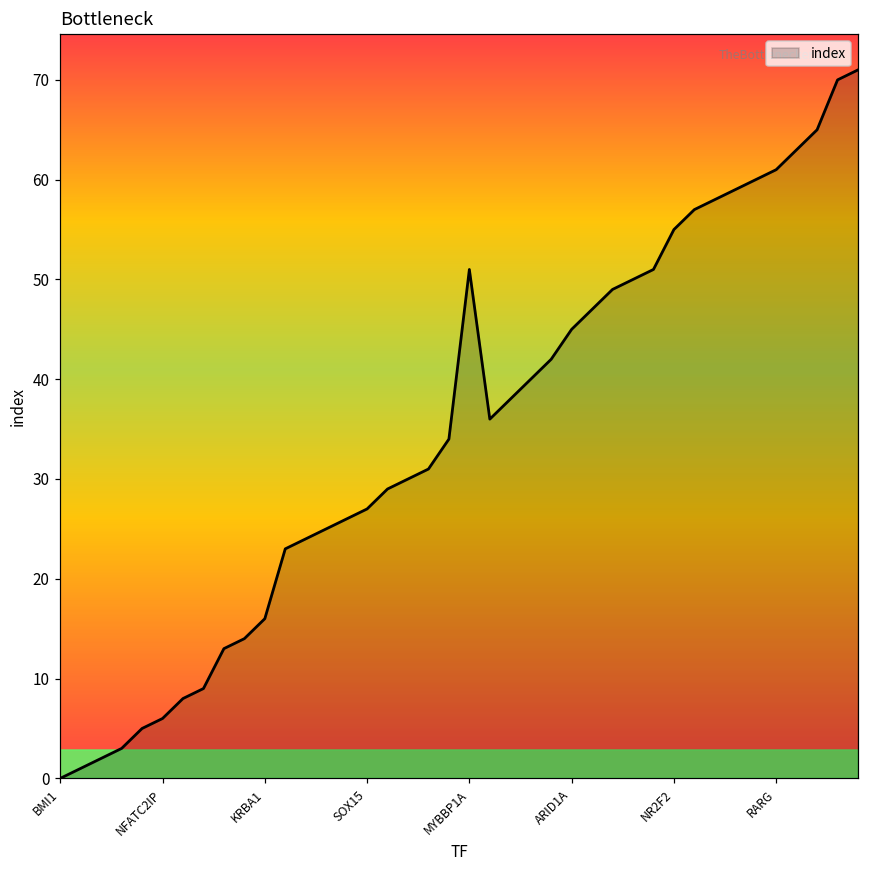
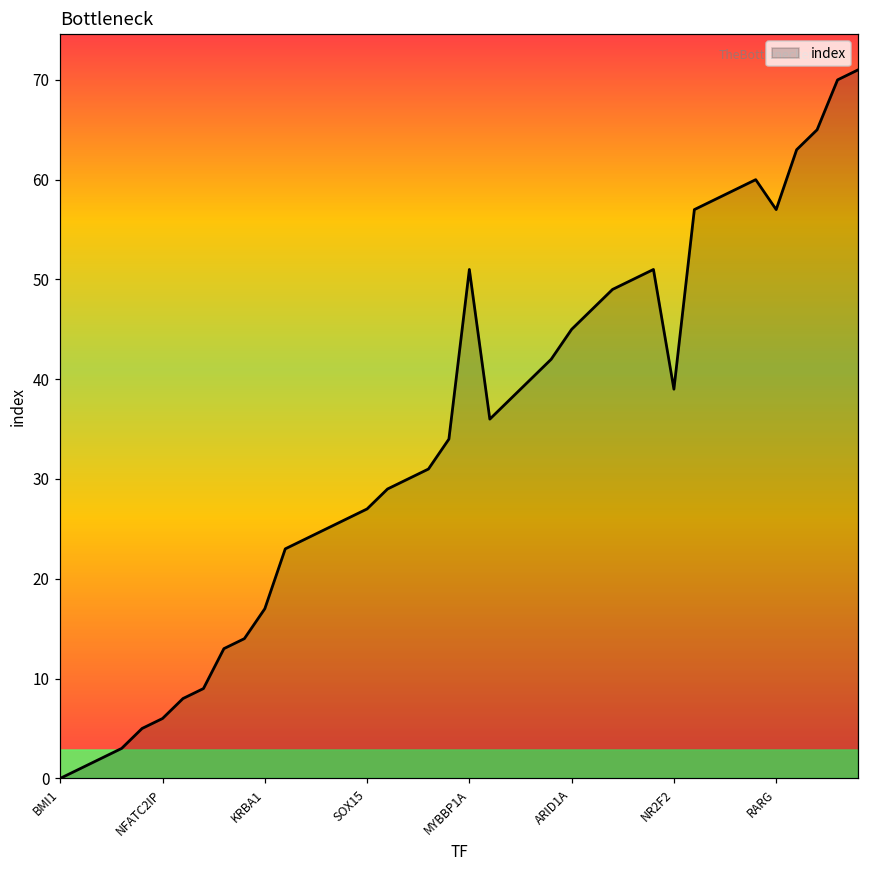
KRBA1: 16 -> 17
NR2F2: 55 -> 39
RARG: 61 -> 57
